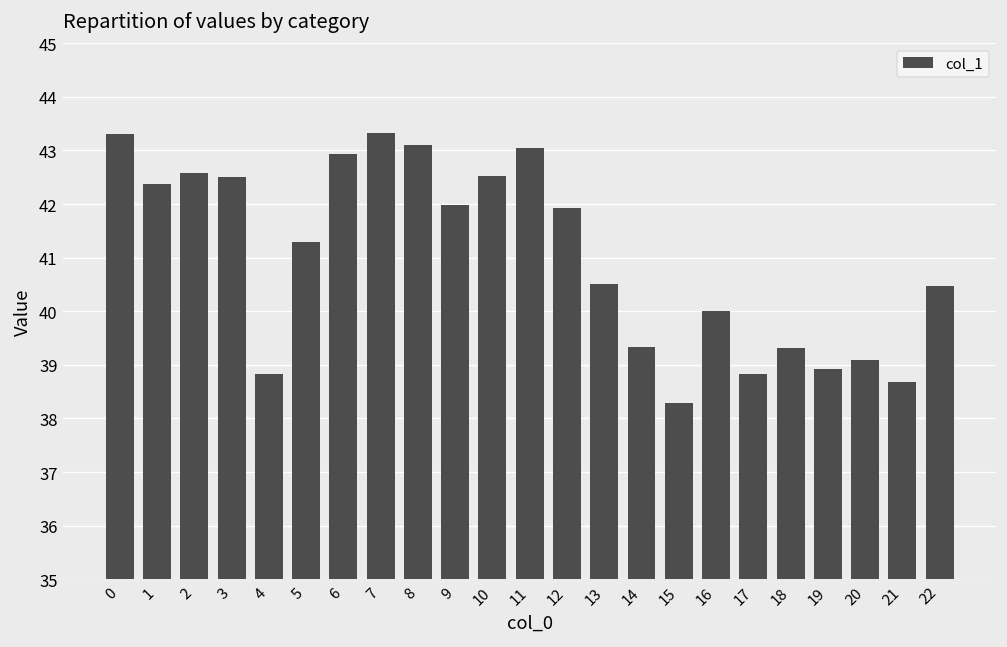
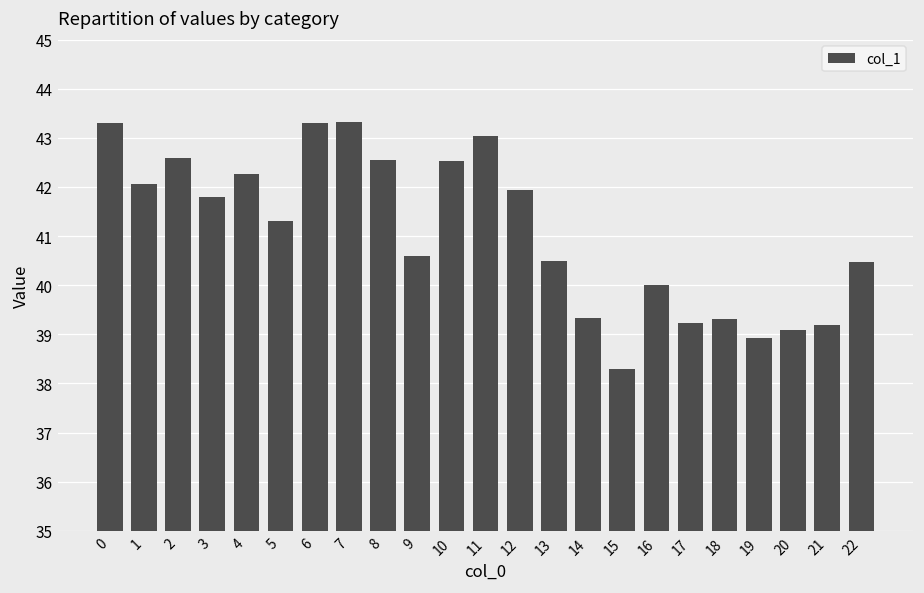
1: 42.4 -> 42.1
3: 42.5 -> 41.8
4: 38.8 -> 42.3
6: 42.9 -> 43.3
8: 43.1 -> 42.6
9: 42.0 -> 40.6
17: 38.8 -> 39.2
21: 38.7 -> 39.2
